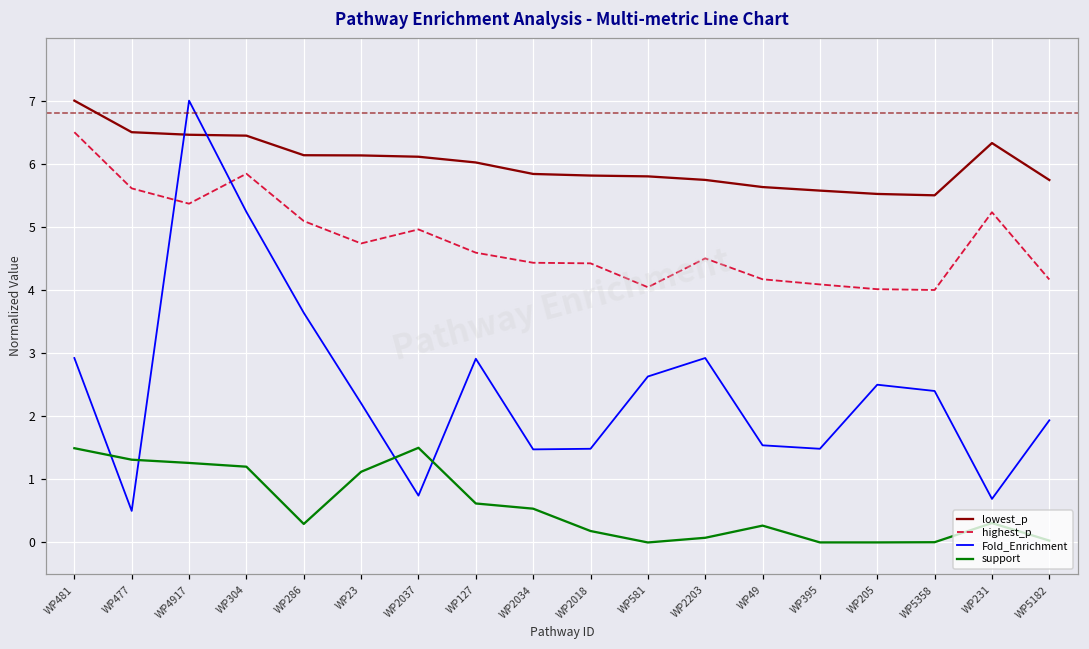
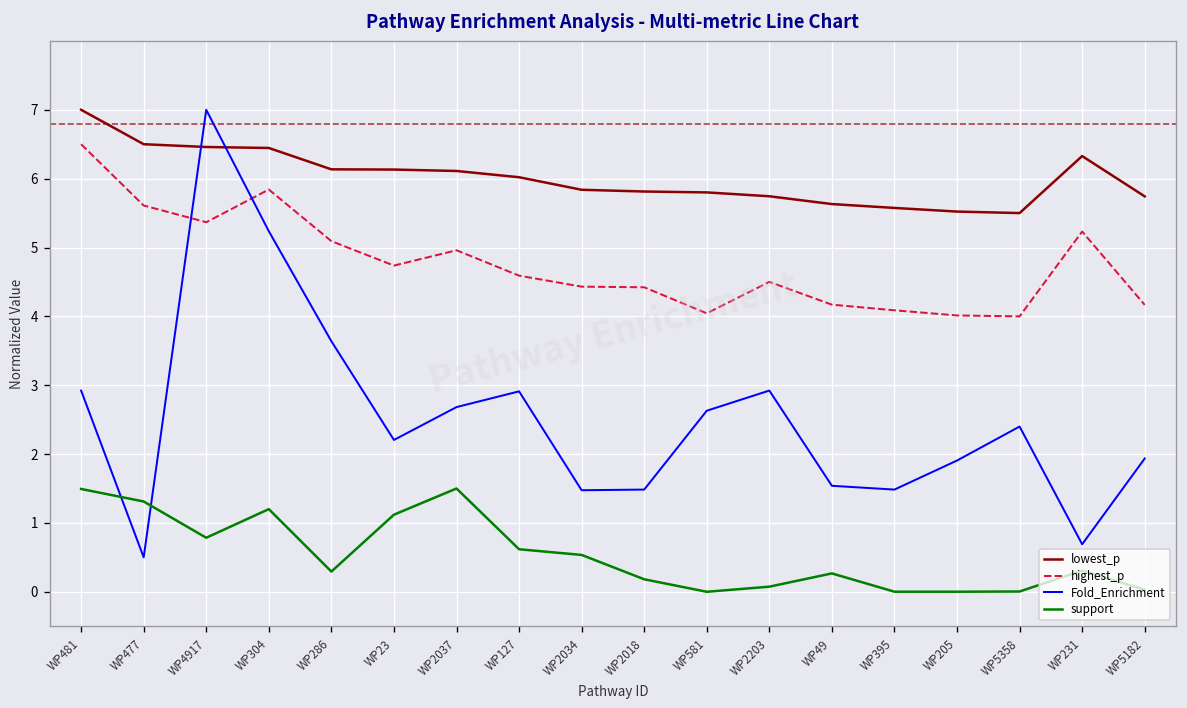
support, WP4917: 1.3 -> 0.8
Fold_Enrichment, WP2037: 0.7 -> 2.7
Fold_Enrichment, WP205: 2.5 -> 1.9
